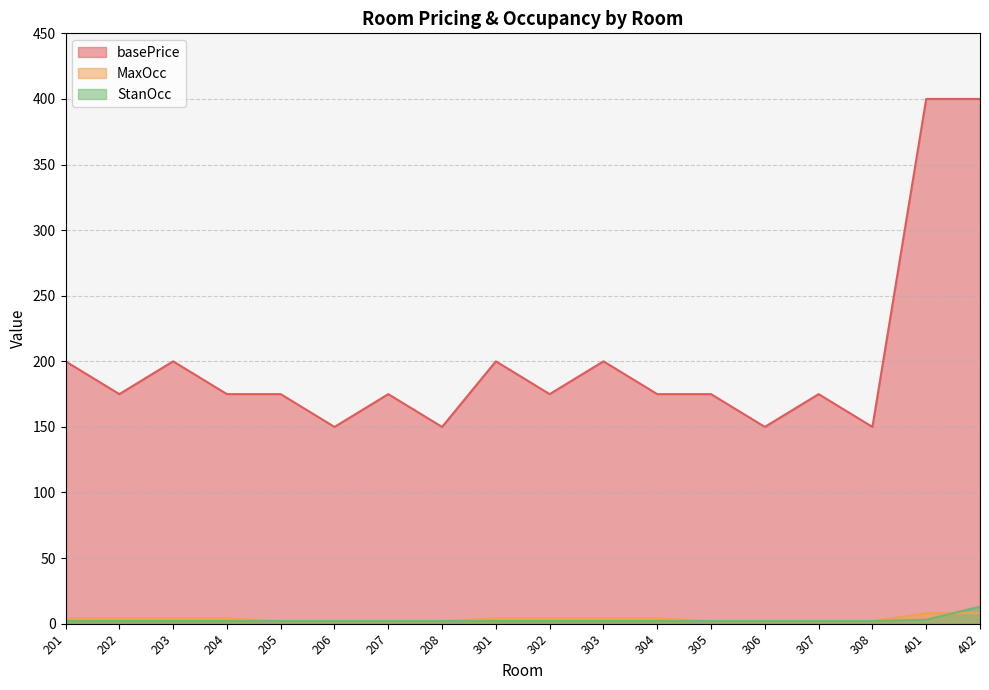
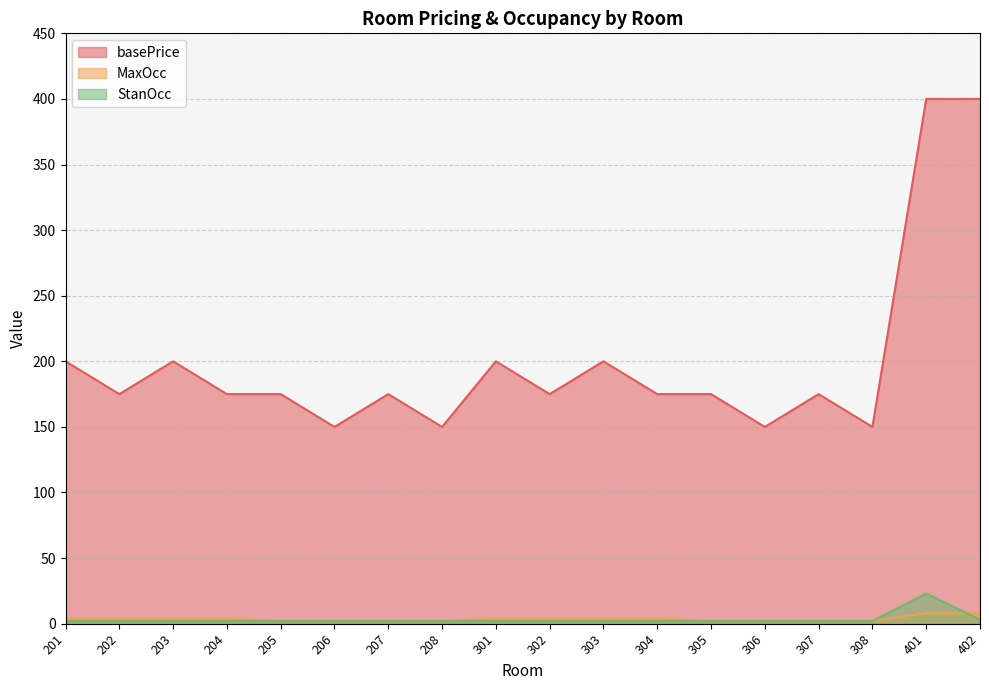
StanOcc, 401: 3 -> 23
StanOcc, 402: 13 -> 3
